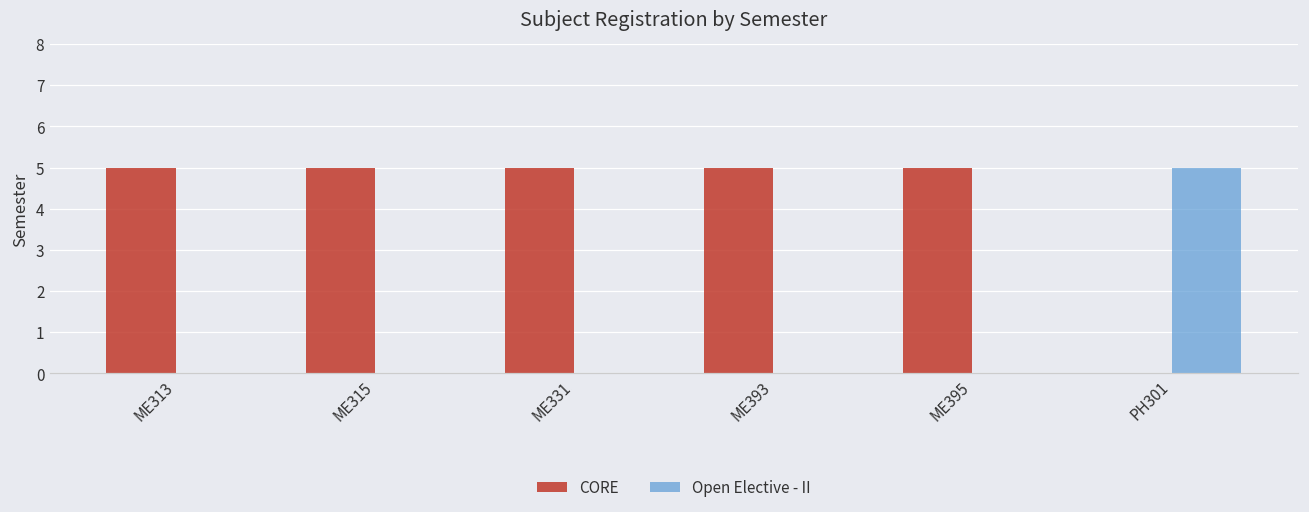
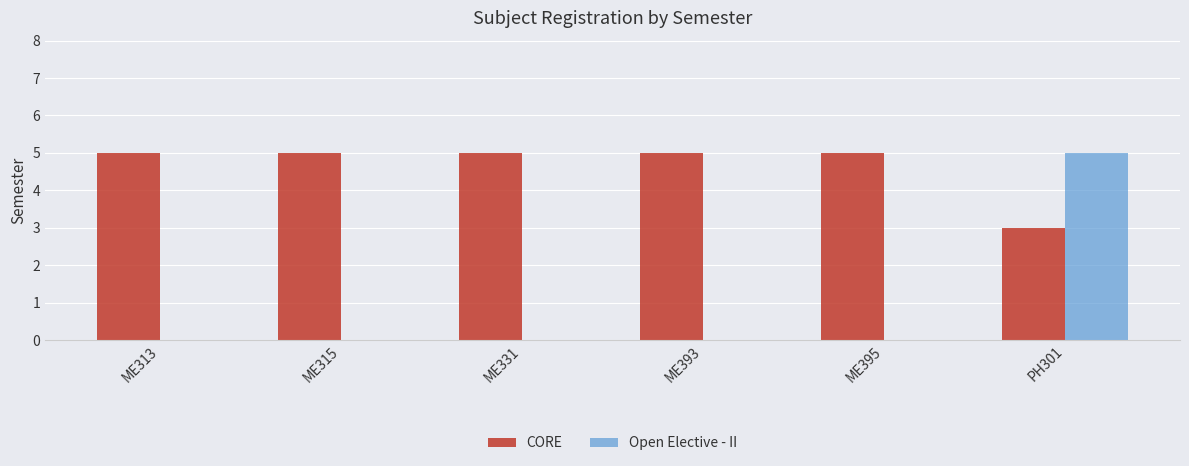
CORE, PH301: 0 -> 3
